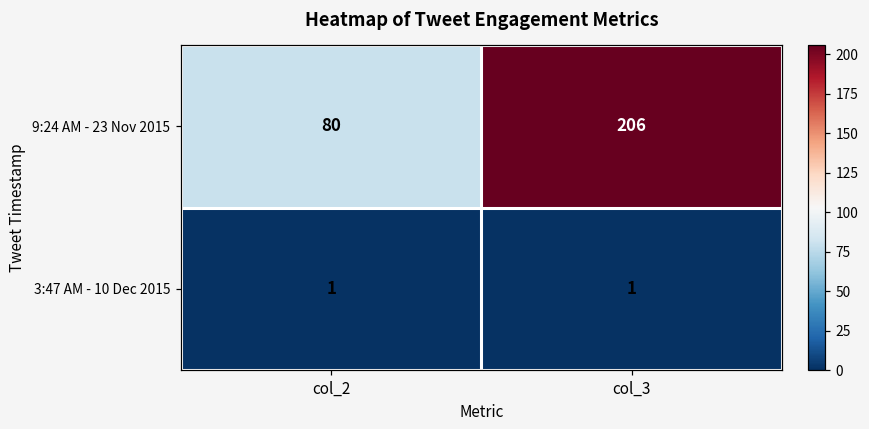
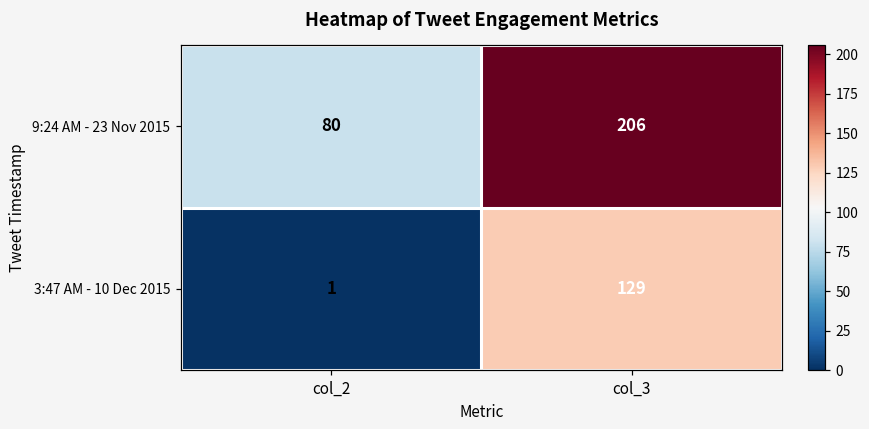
3:47 AM - 10 Dec 2015, col_3: 1 -> 129
